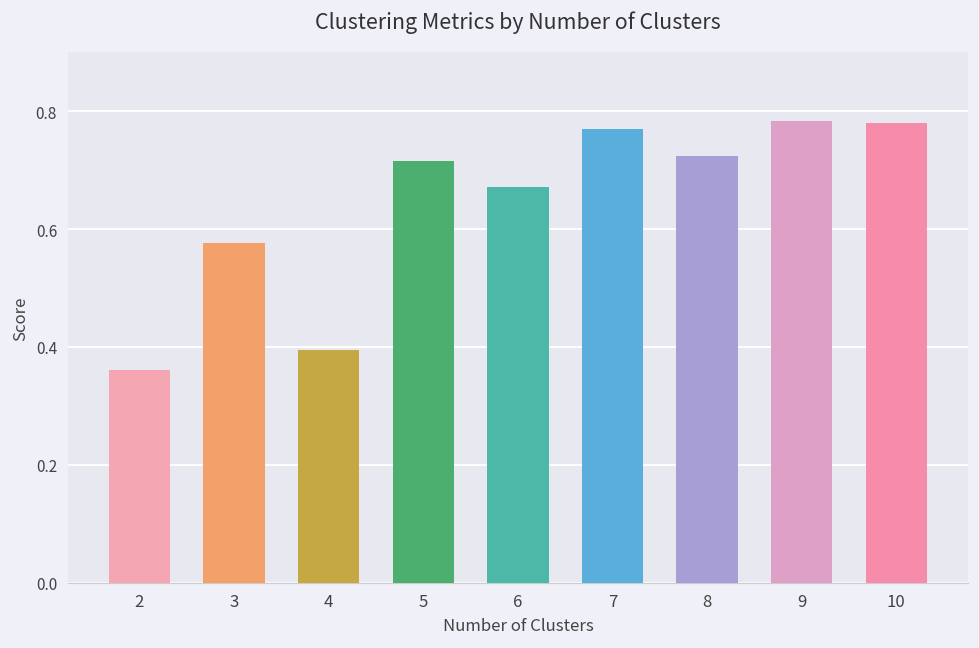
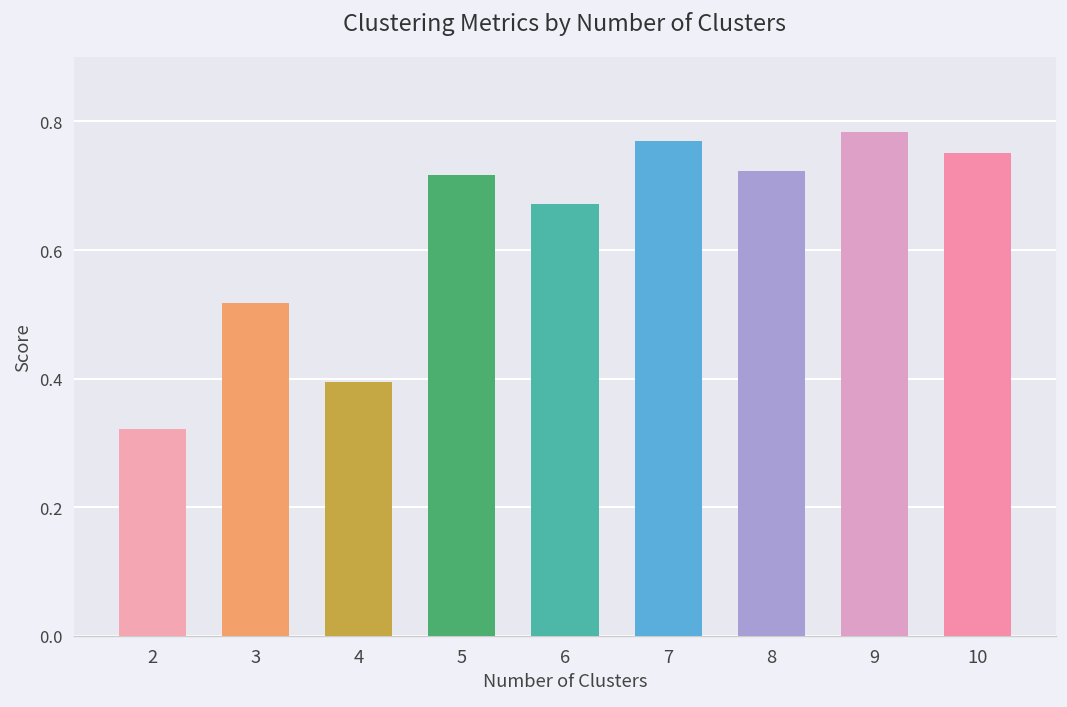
2: 0.36 -> 0.32
3: 0.58 -> 0.52
10: 0.78 -> 0.75
